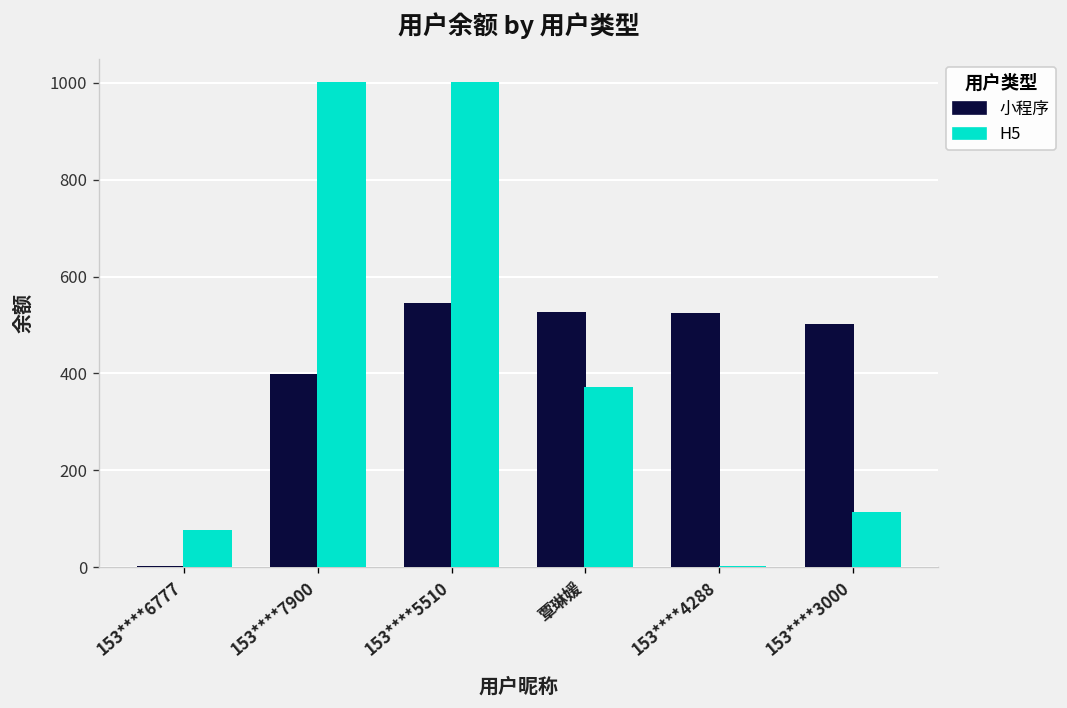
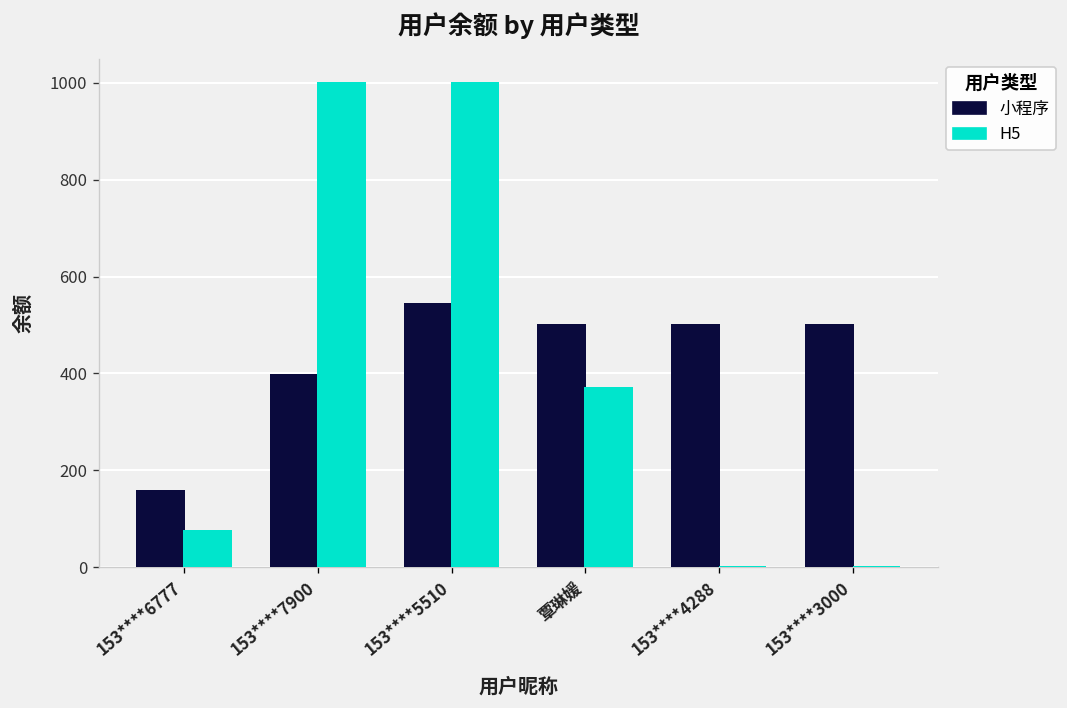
小程序, 153****6777: 0 -> 160
小程序, 覃琳媛: 520 -> 500
小程序, 153****4288: 520 -> 500
H5, 153****3000: 110 -> 0
